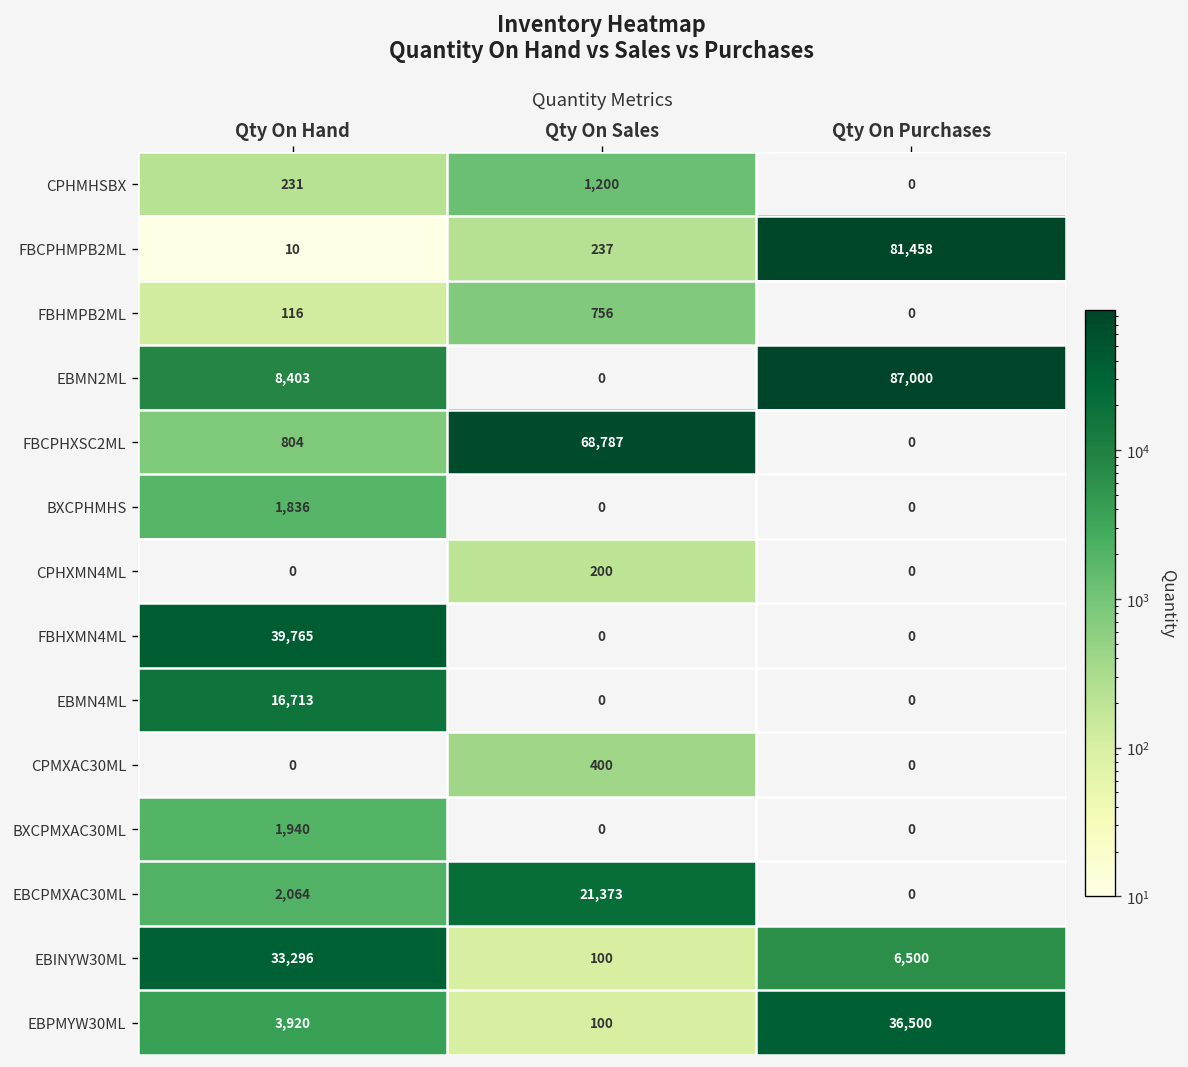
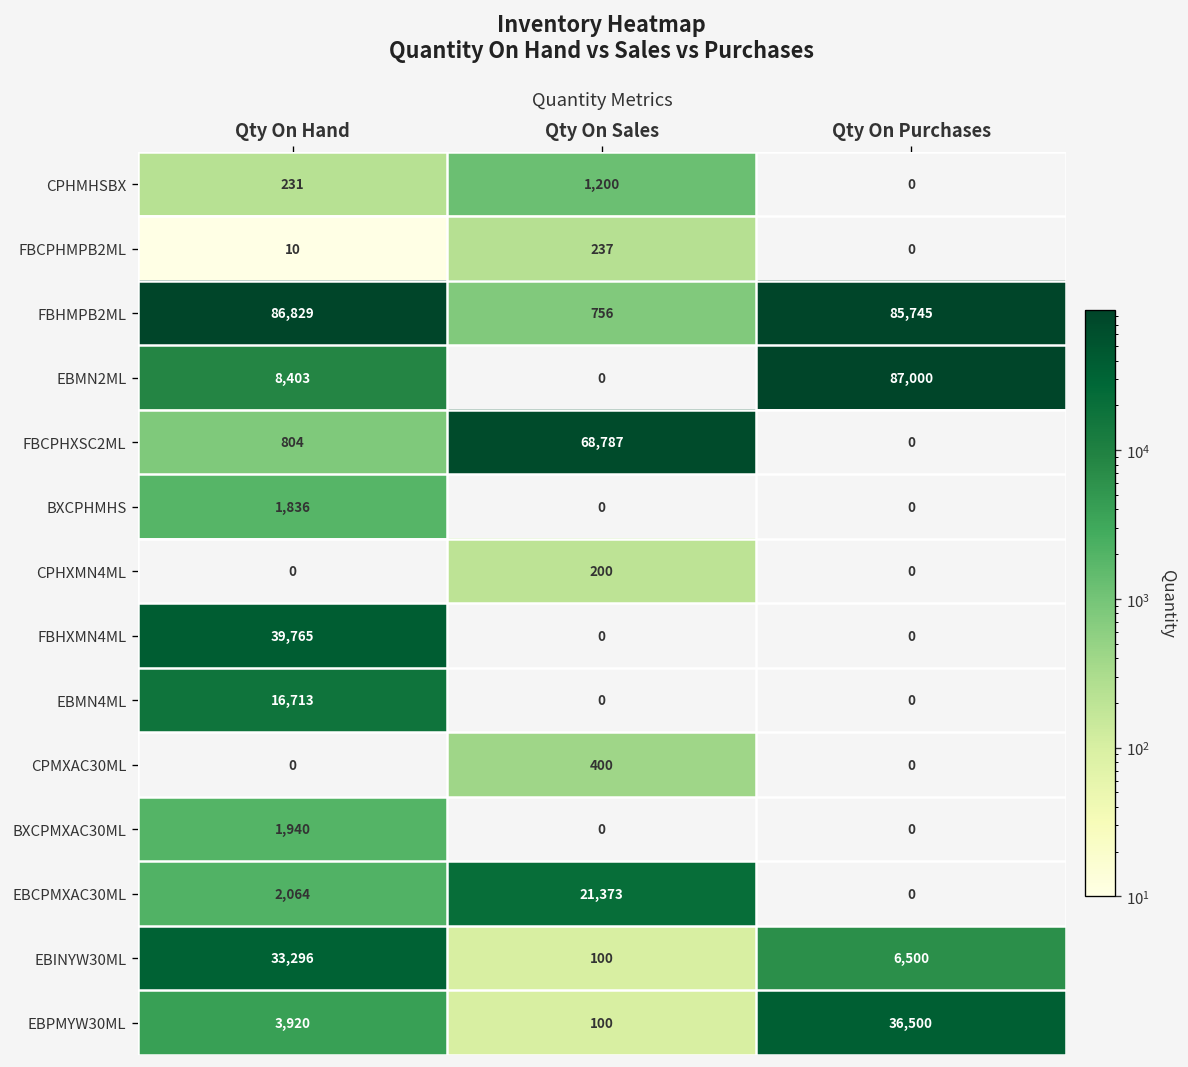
FBCPHMPB2ML, Qty On Purchases: 81,458 -> 0
FBHMPB2ML, Qty On Hand: 116 -> 86,829
FBHMPB2ML, Qty On Purchases: 0 -> 85,745
